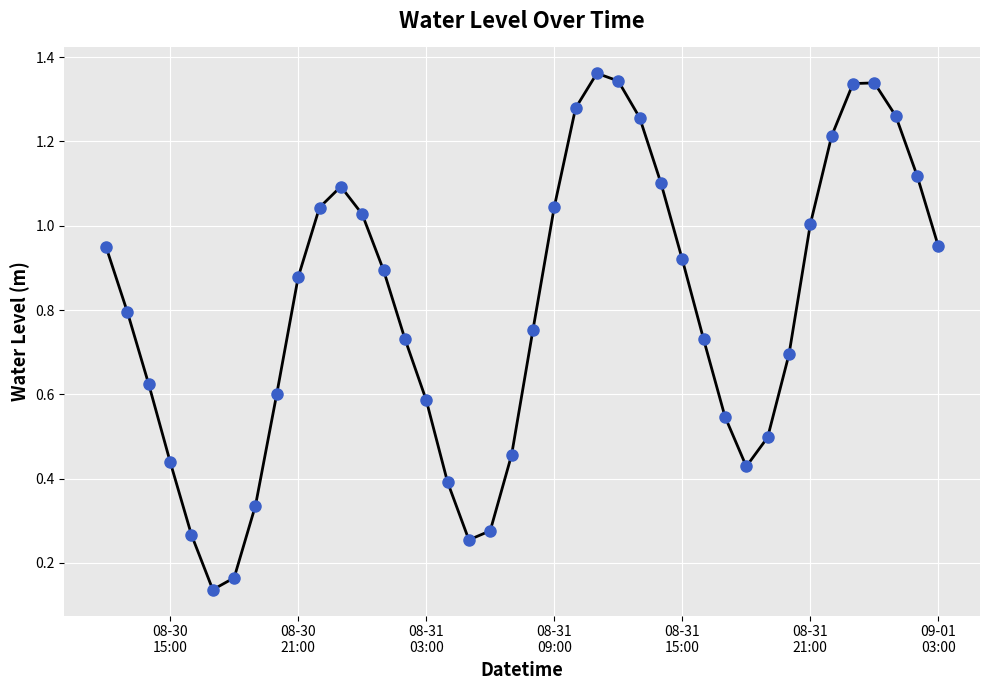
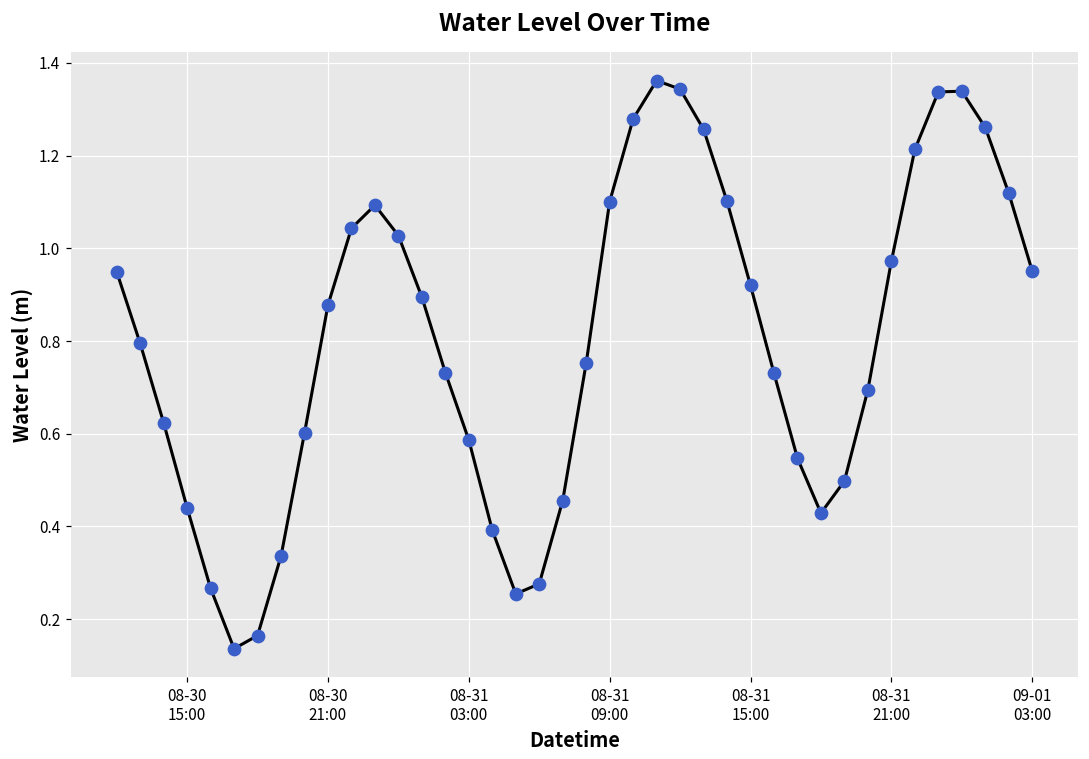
08-31 09:00: 1.04 -> 1.10
08-31 21:00: 1.00 -> 0.97
